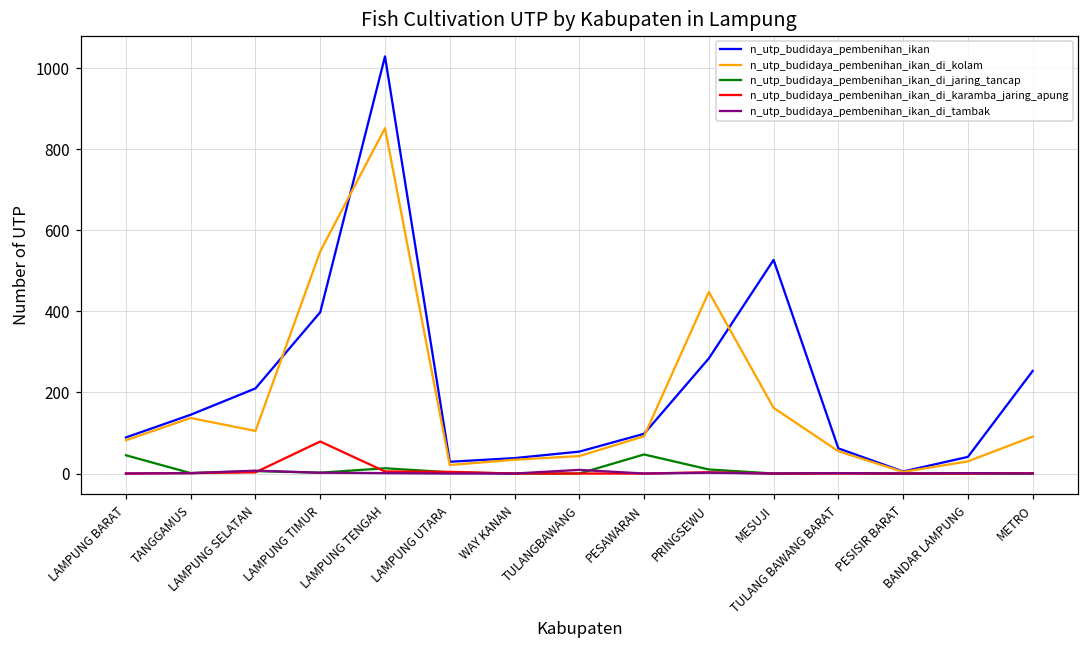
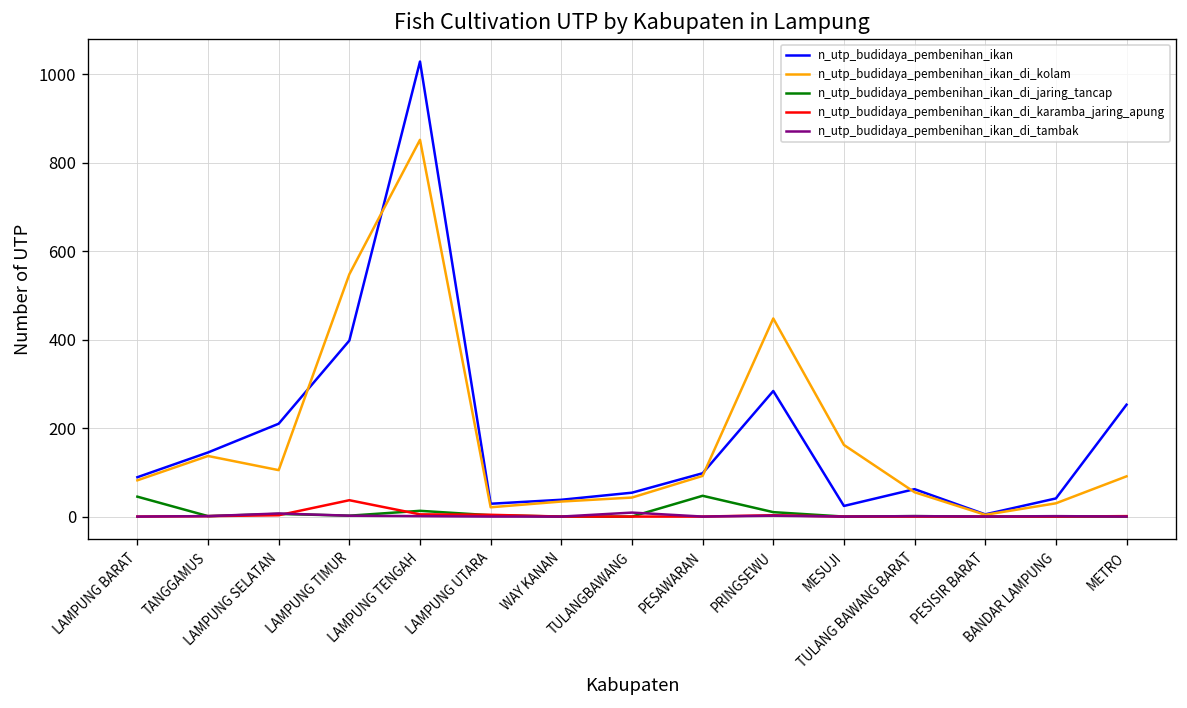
n_utp_budidaya_pembenihan_ikan_di_karamba_jaring_apung, LAMPUNG TIMUR: 80 -> 40
n_utp_budidaya_pembenihan_ikan, MESUJI: 530 -> 20
